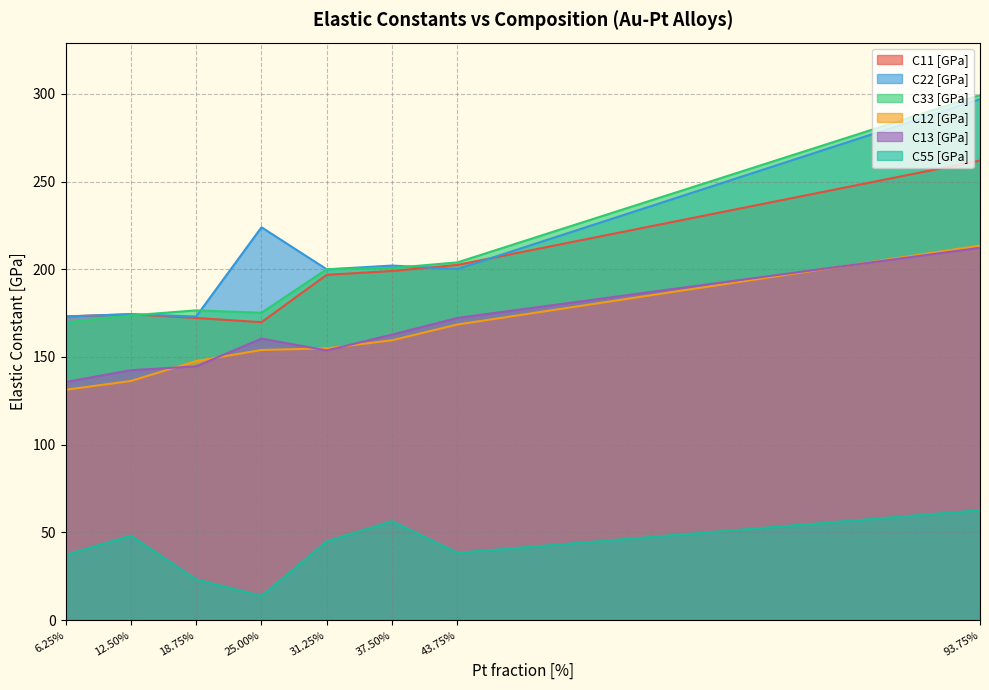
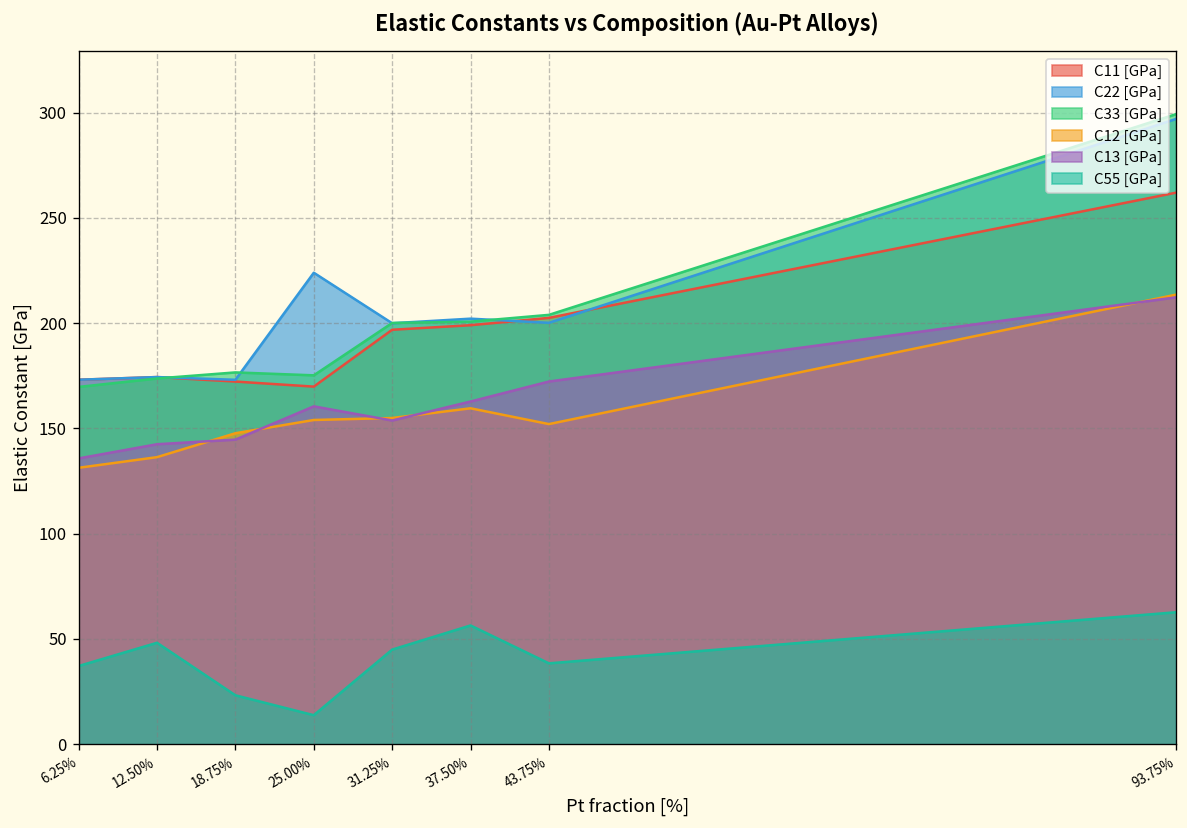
C12 [GPa], 43.75%: 169 -> 152
